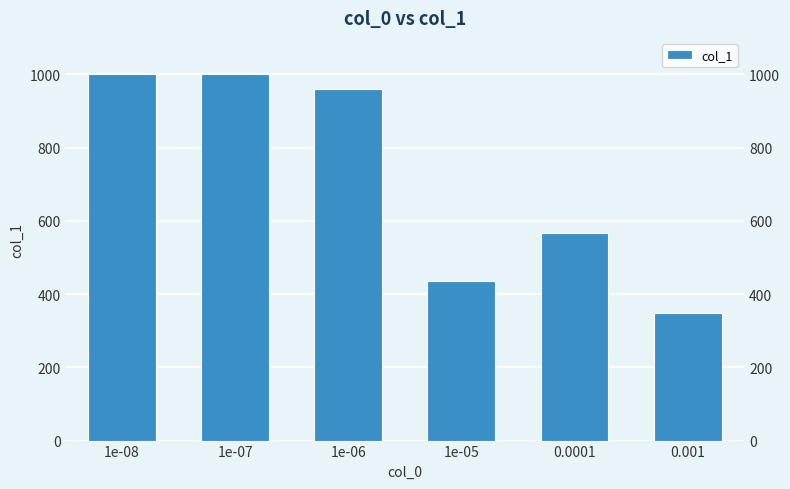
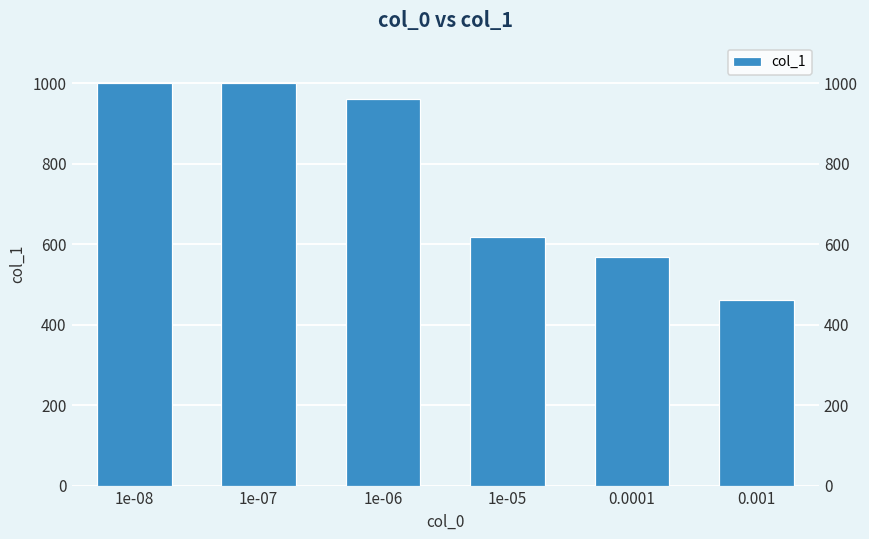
1e-05: 440 -> 620
0.001: 350 -> 460
